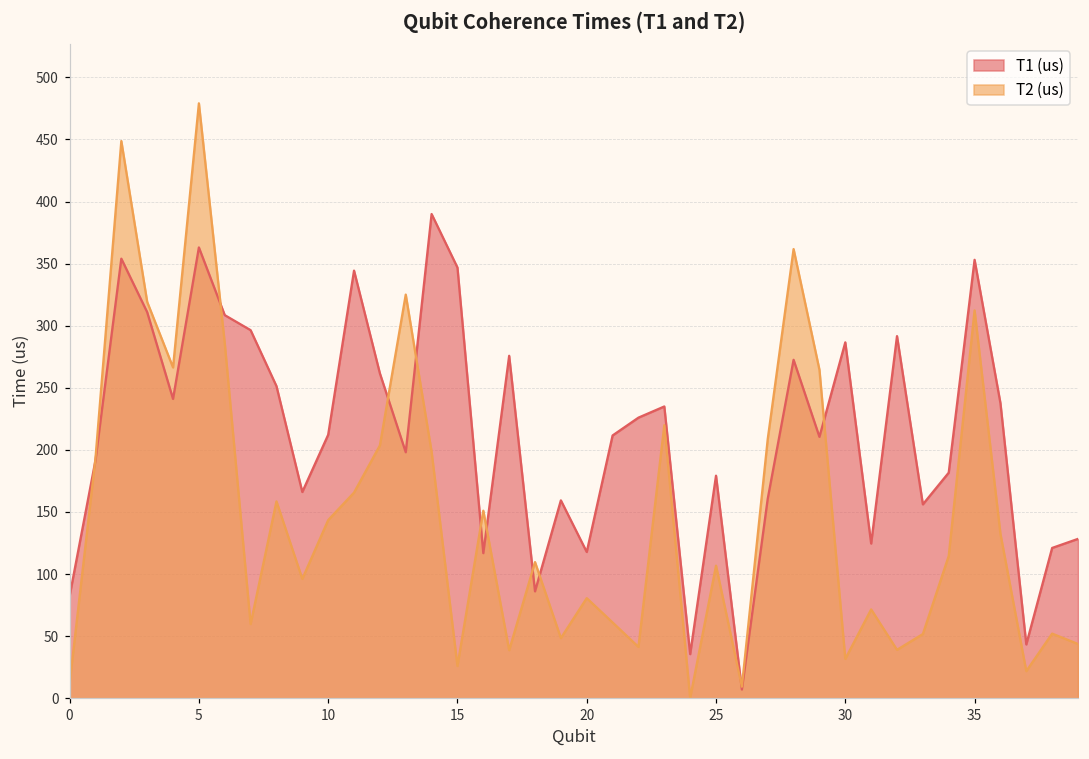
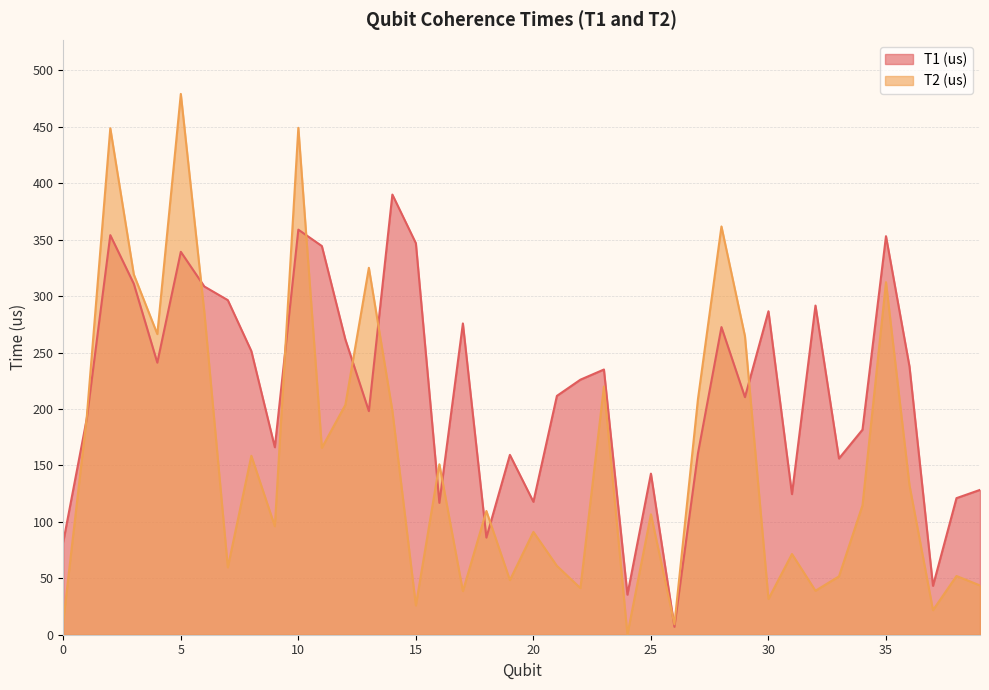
T1 (us), 5: 363 -> 339
T1 (us), 10: 212 -> 359
T2 (us), 10: 143 -> 449
T2 (us), 20: 81 -> 91
T1 (us), 25: 179 -> 143
